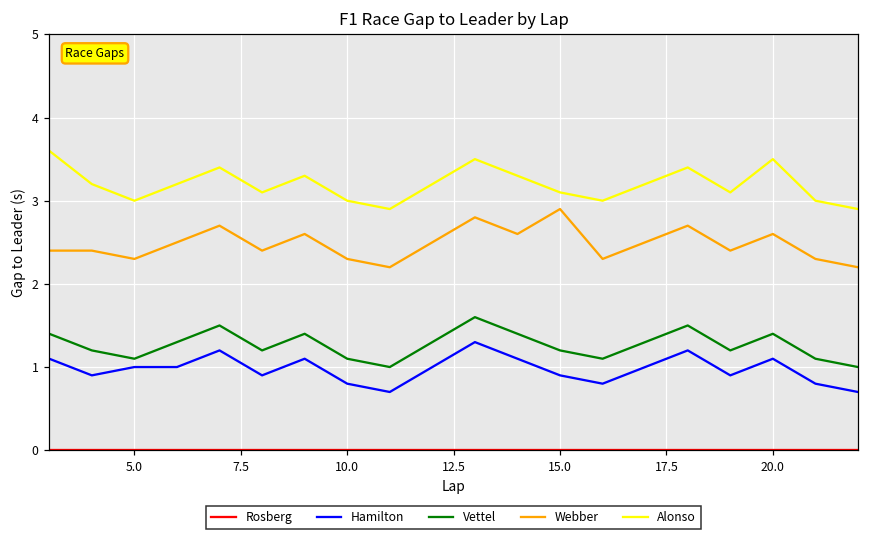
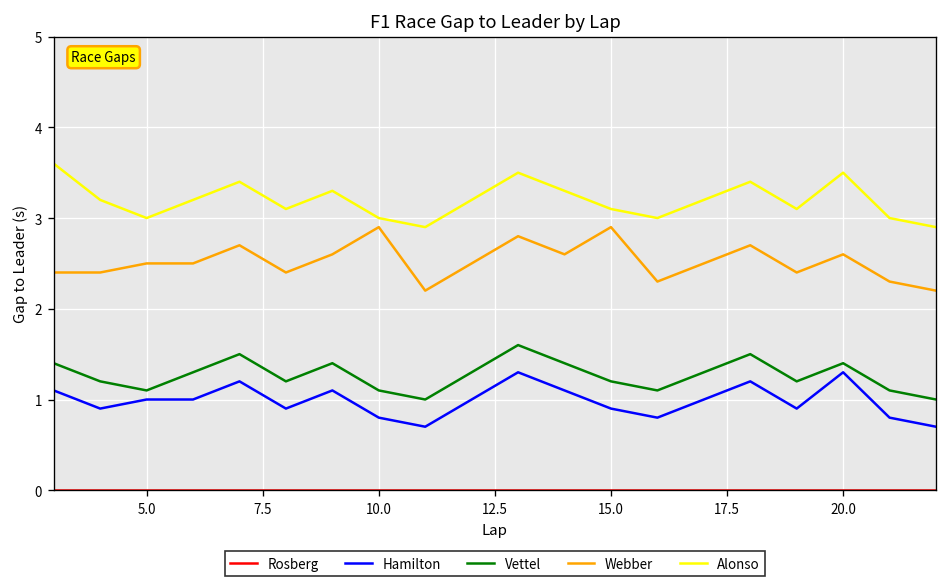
Webber, 5.0: 2.3 -> 2.5
Webber, 10.0: 2.3 -> 2.9
Hamilton, 20.0: 1.1 -> 1.3
